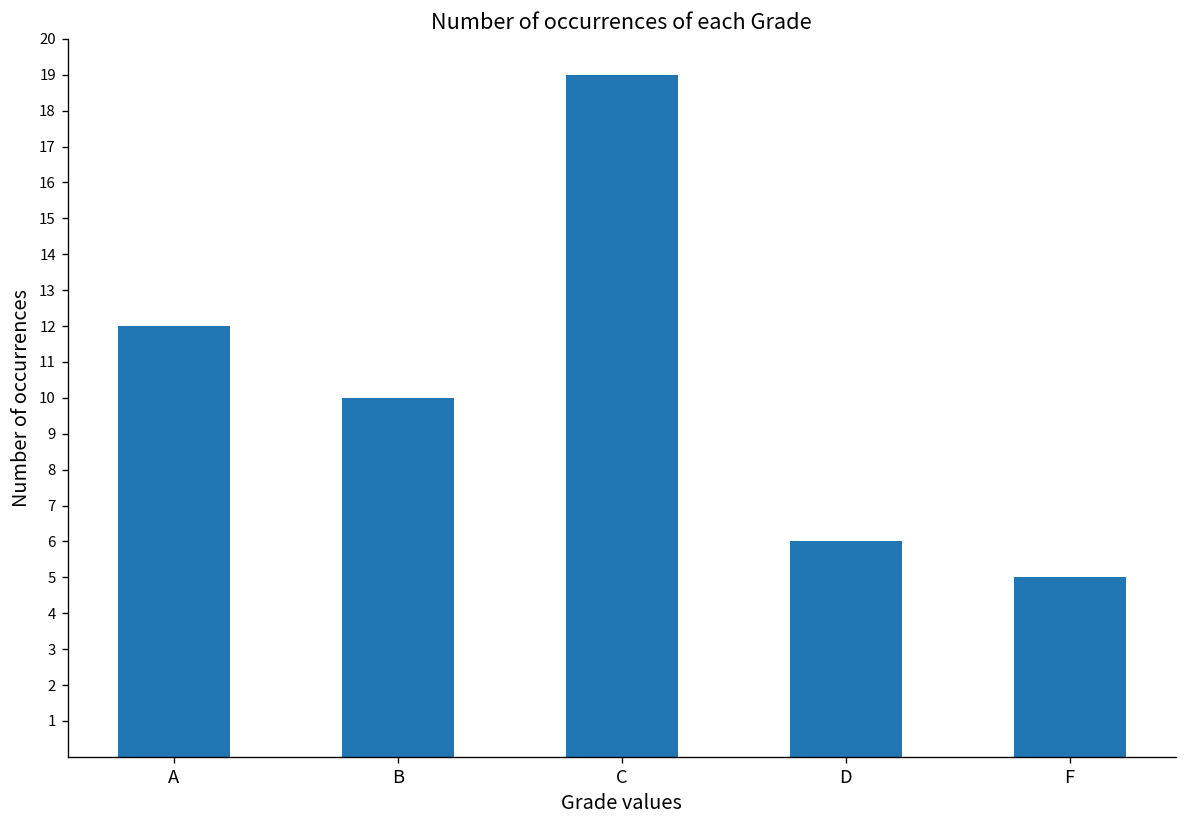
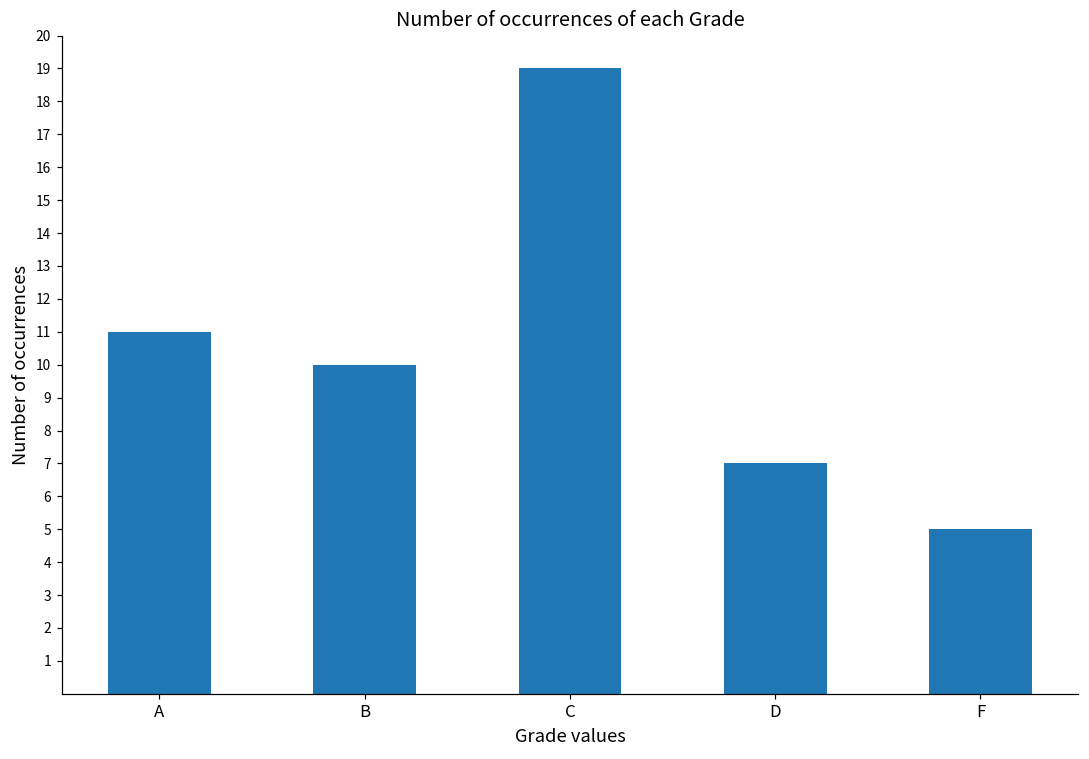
A: 12 -> 11
D: 6 -> 7
